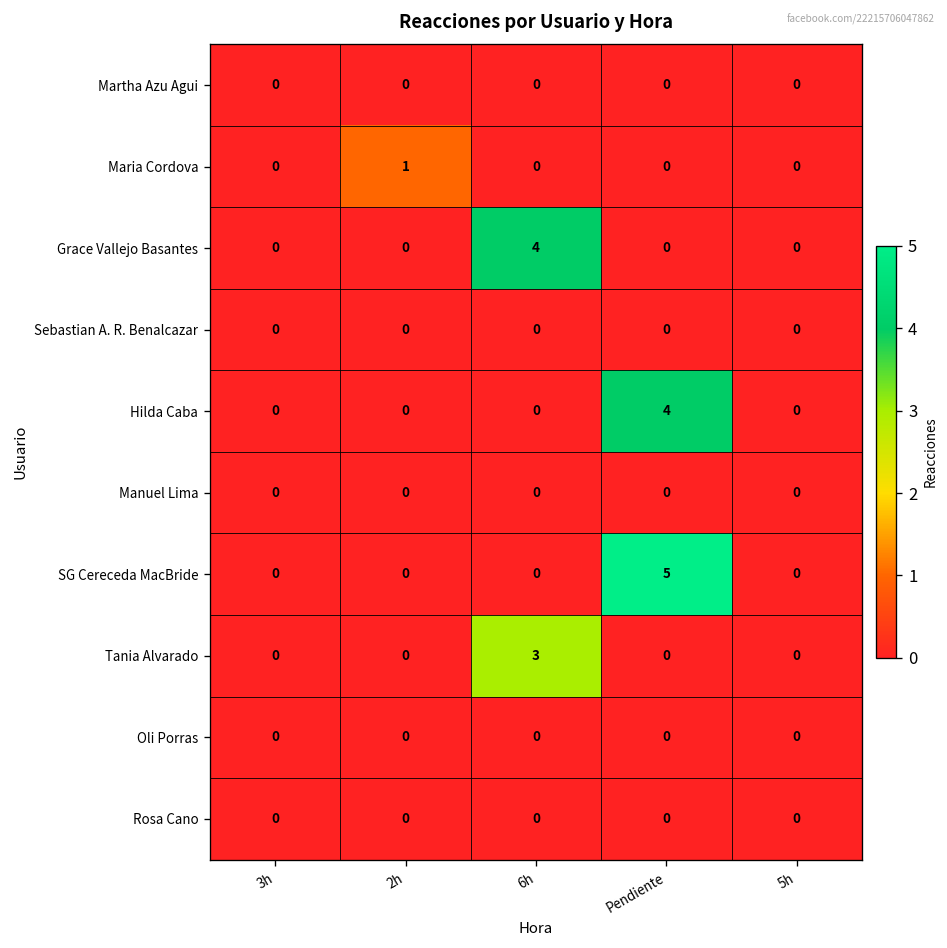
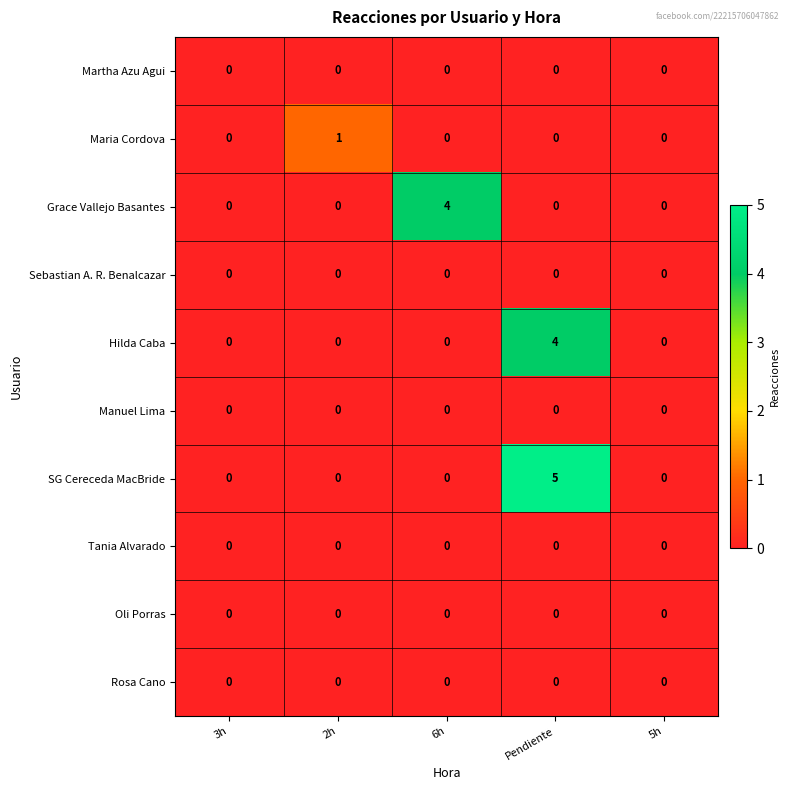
Tania Alvarado, 6h: 3 -> 0
